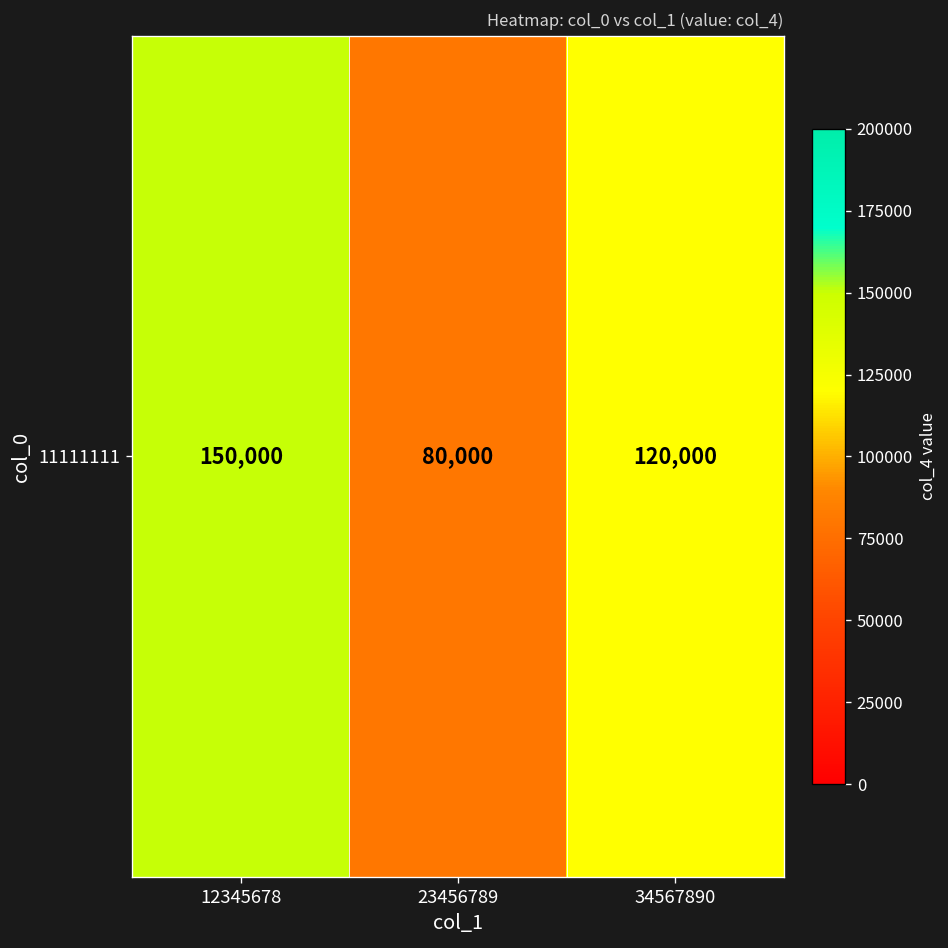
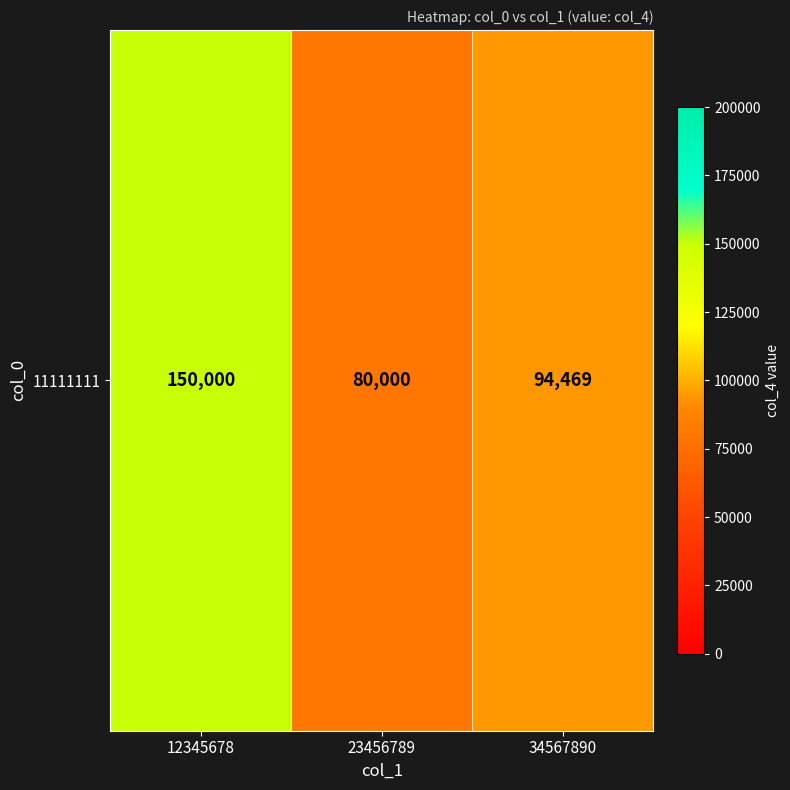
11111111, 34567890: 120,000 -> 94,469
